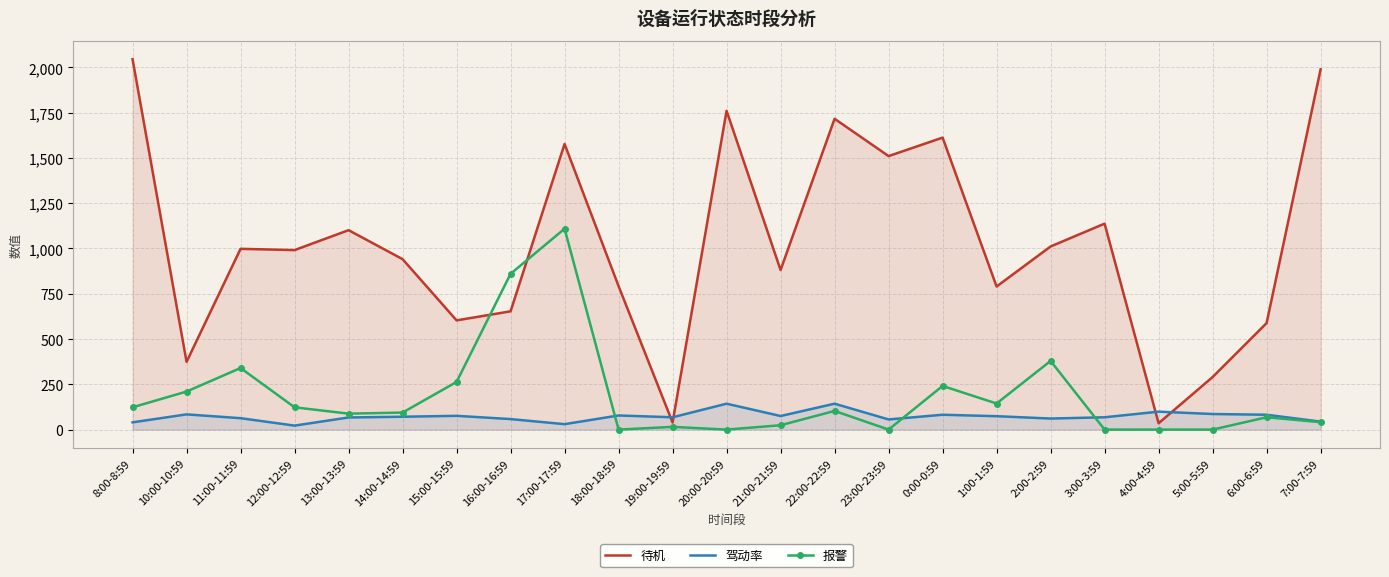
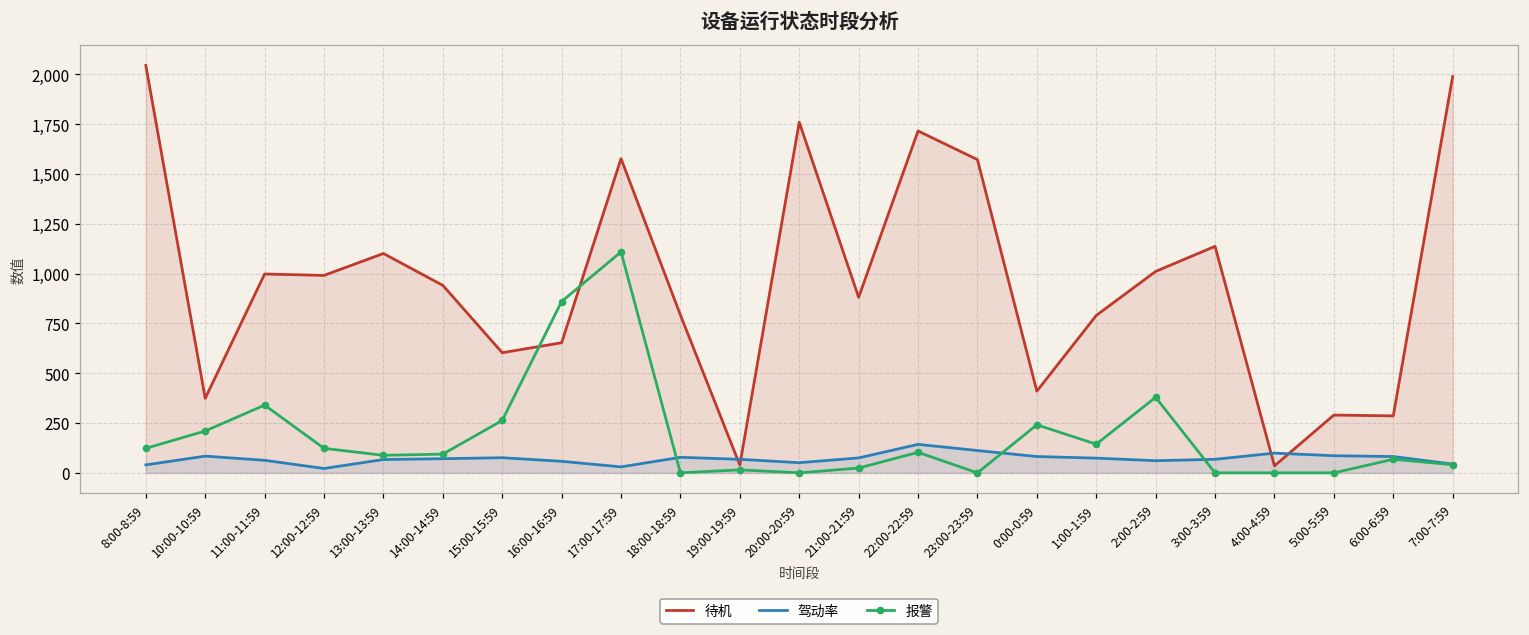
驾动率, 20:00-20:59: 140 -> 50
待机, 23:00-23:59: 1,510 -> 1,570
驾动率, 23:00-23:59: 60 -> 110
待机, 0:00-0:59: 1,610 -> 410
待机, 6:00-6:59: 590 -> 290
